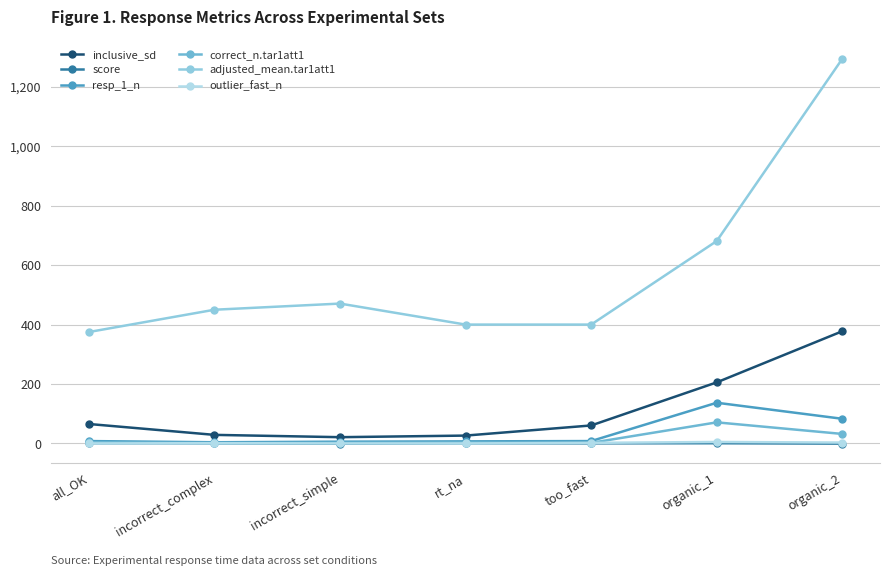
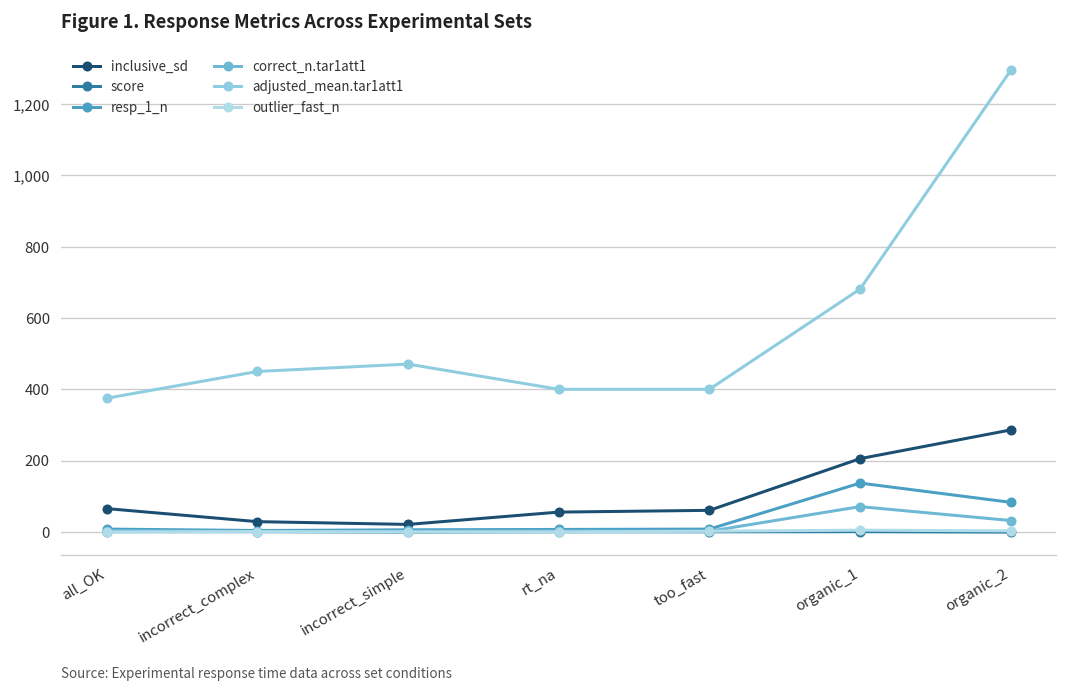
inclusive_sd, rt_na: 30 -> 60
inclusive_sd, organic_2: 380 -> 290
